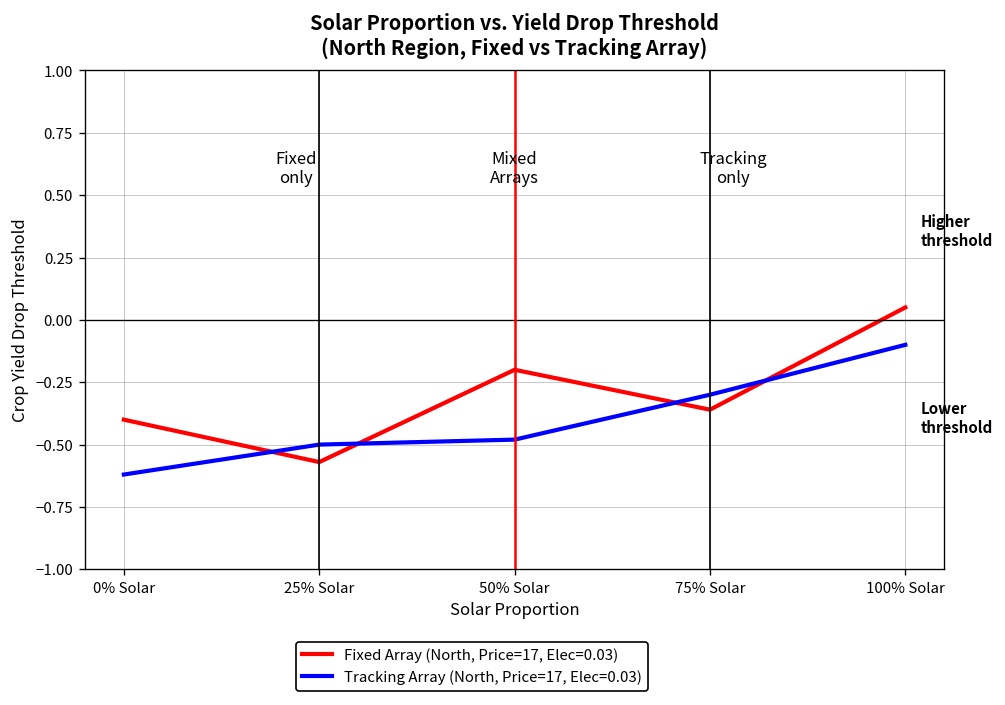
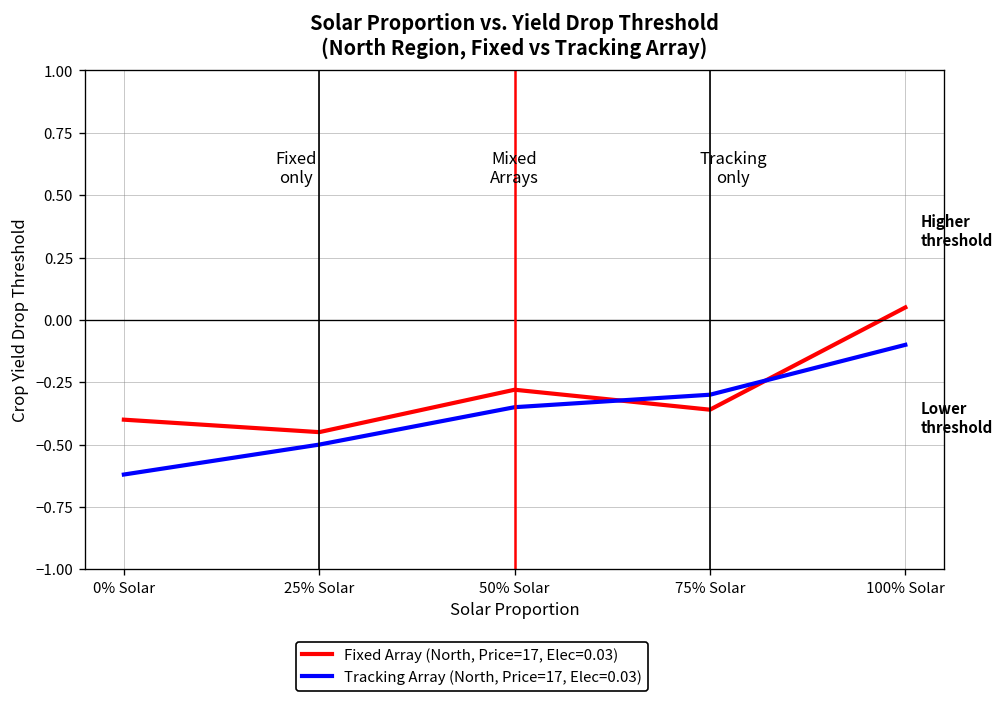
Fixed Array (North, Price=17, Elec=0.03), 25% Solar: -0.57 -> -0.45
Fixed Array (North, Price=17, Elec=0.03), 50% Solar: -0.20 -> -0.28
Tracking Array (North, Price=17, Elec=0.03), 50% Solar: -0.48 -> -0.35
